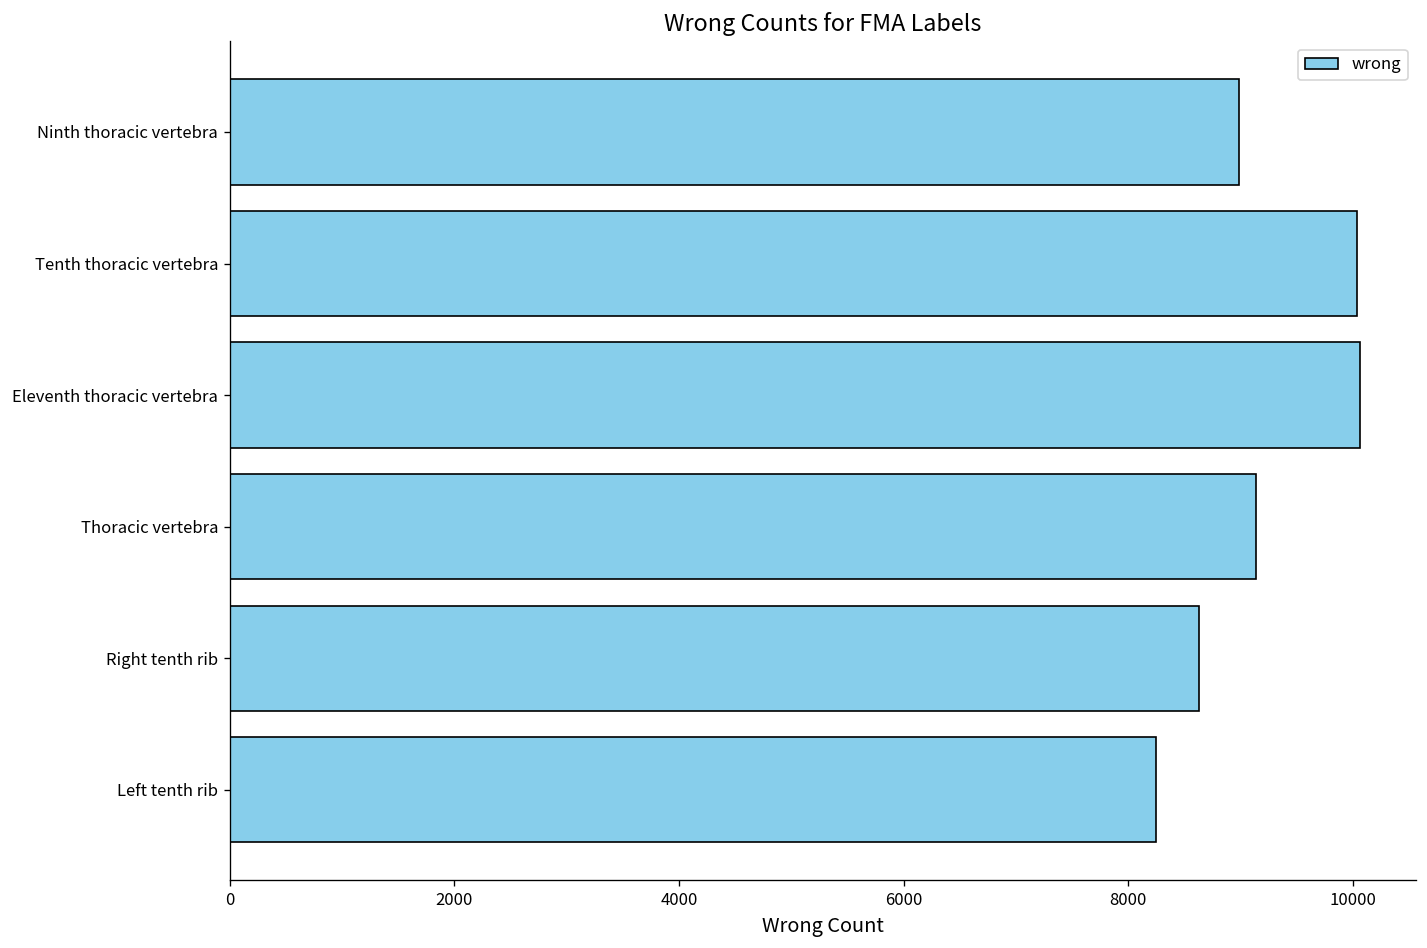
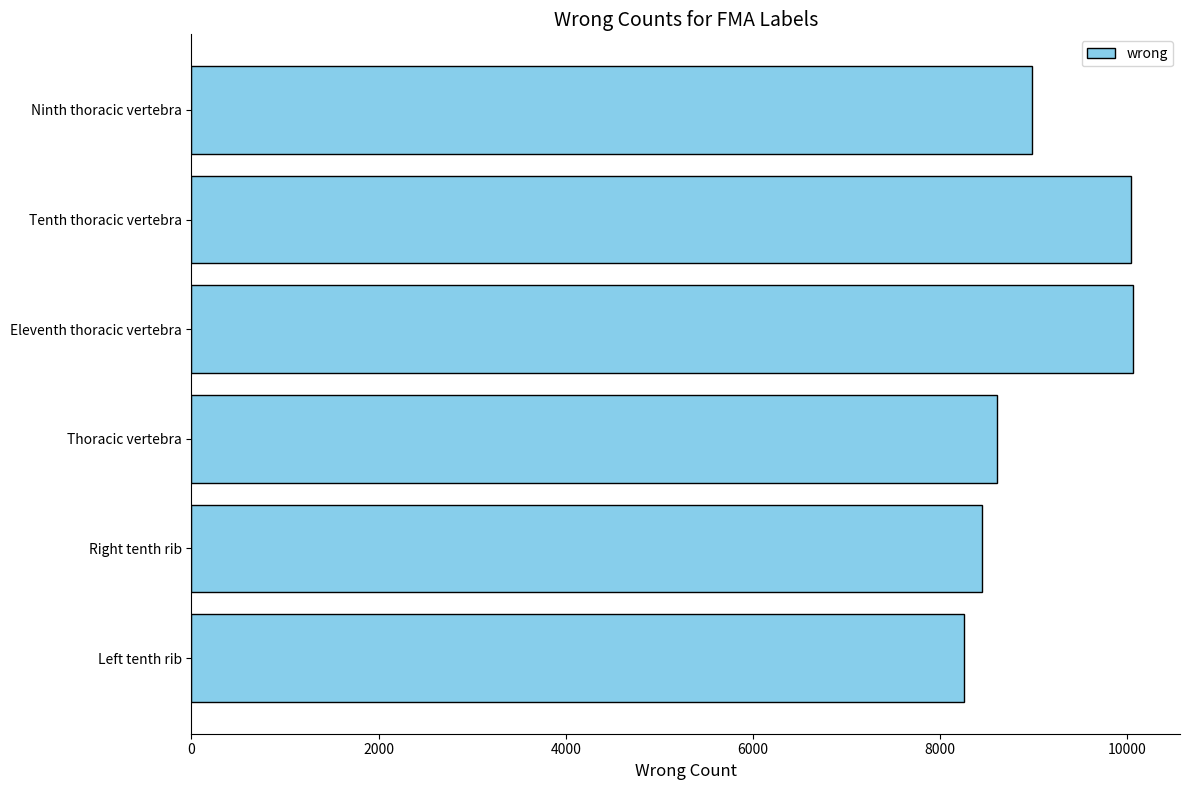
Thoracic vertebra: 9100 -> 8600
Right tenth rib: 8600 -> 8400
